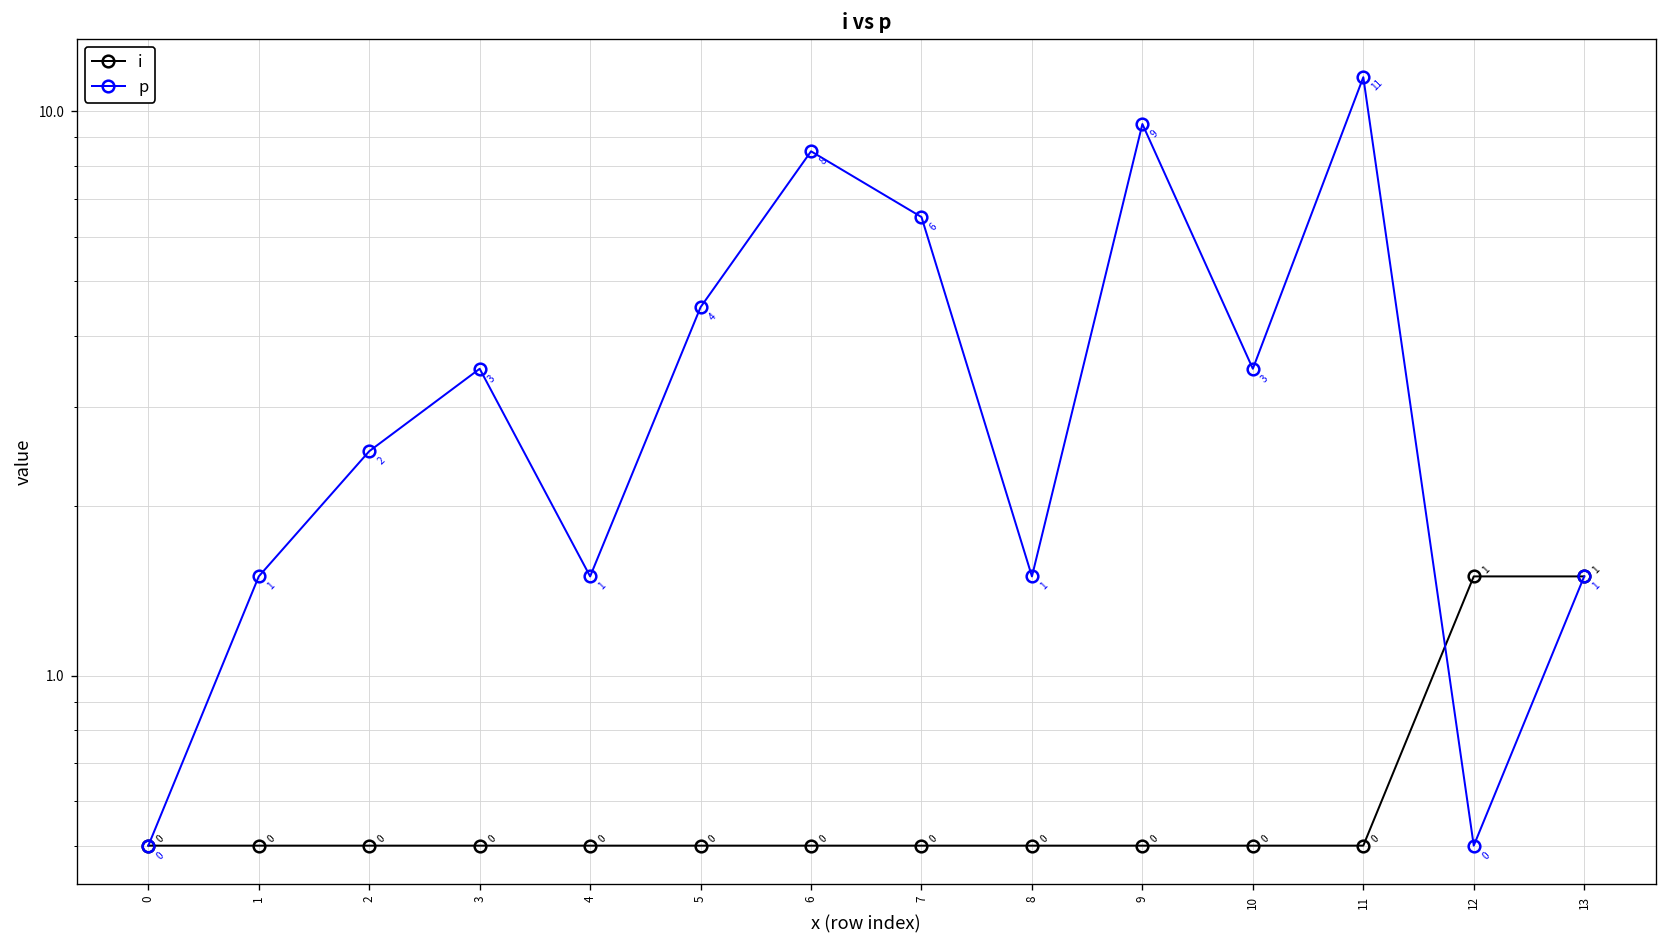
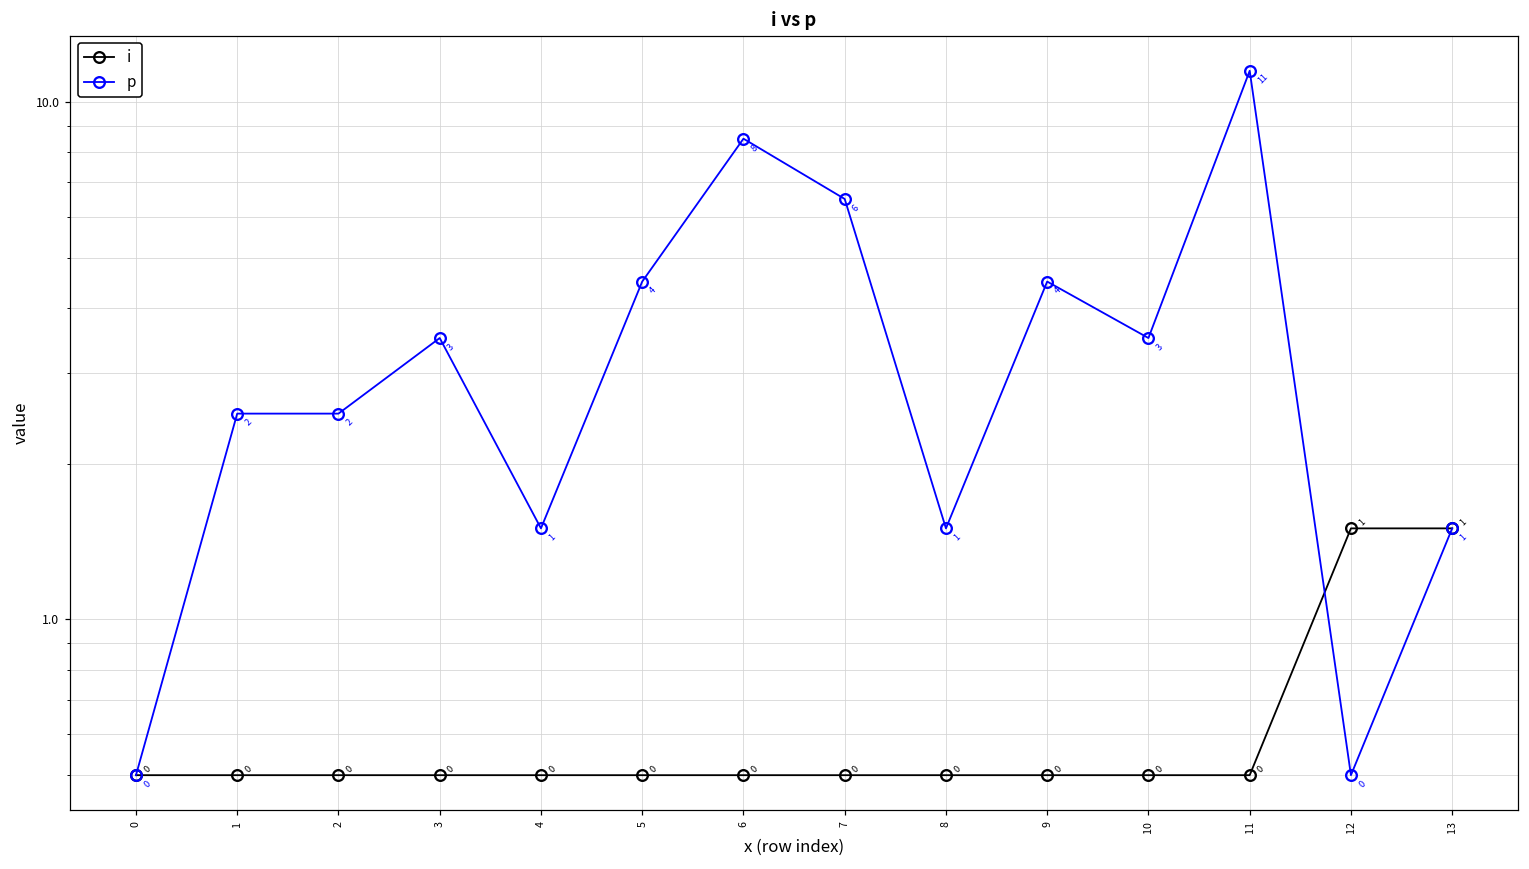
p, 1: 1 -> 2
p, 9: 9 -> 4
